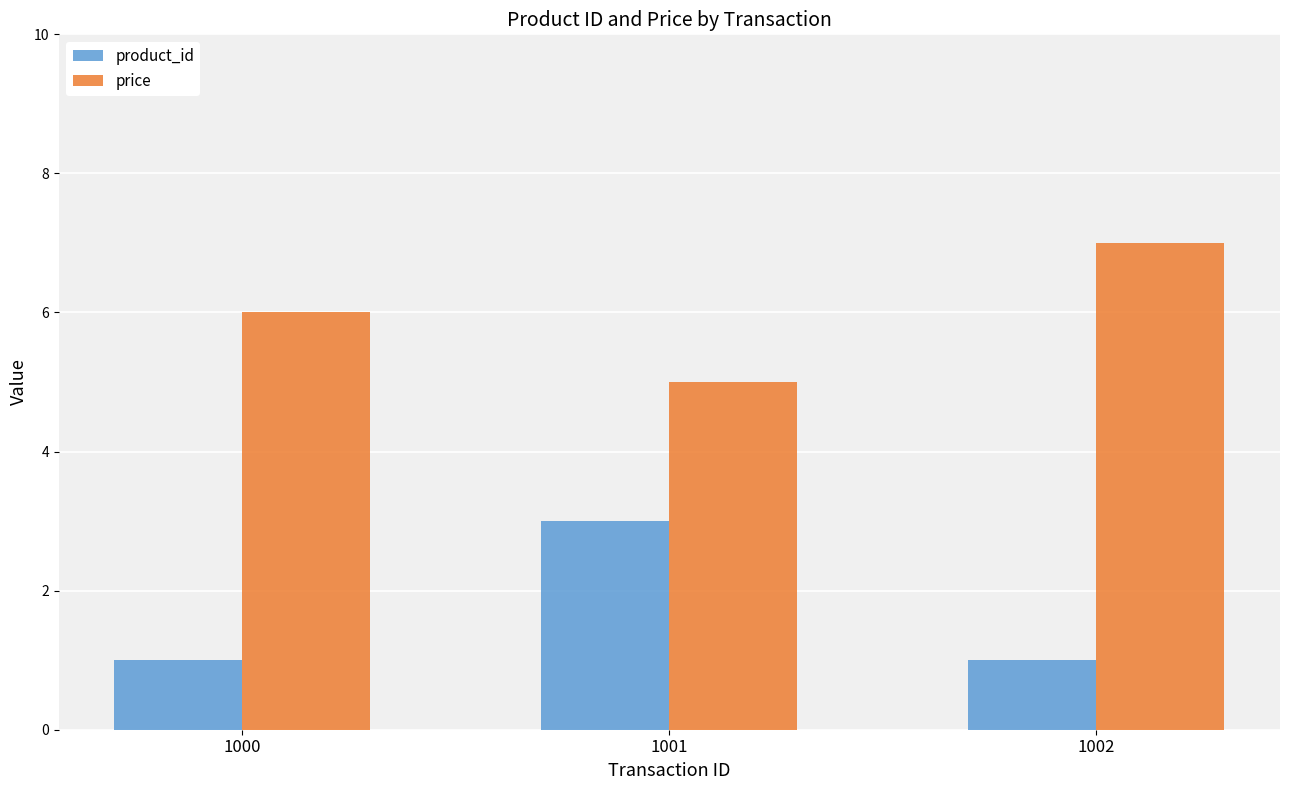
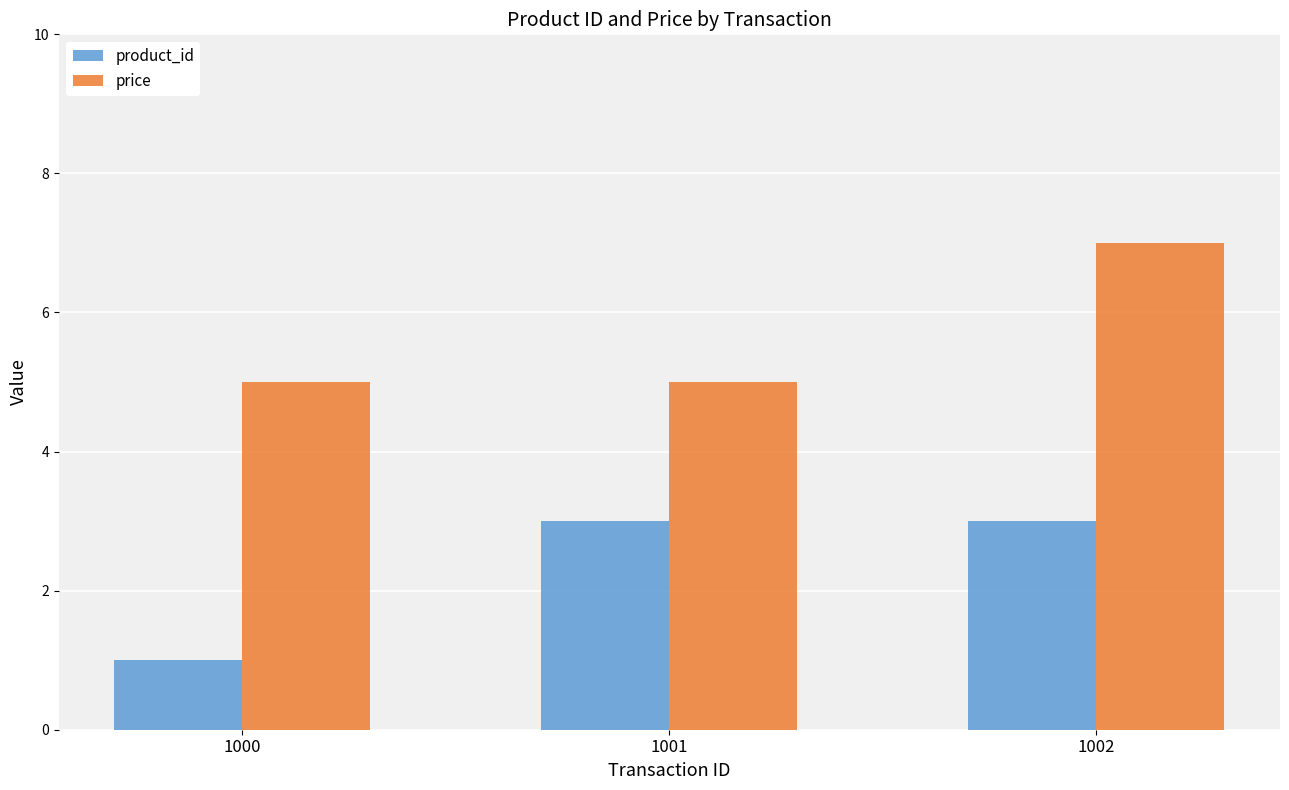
price, 1000: 6 -> 5
product_id, 1002: 1 -> 3
